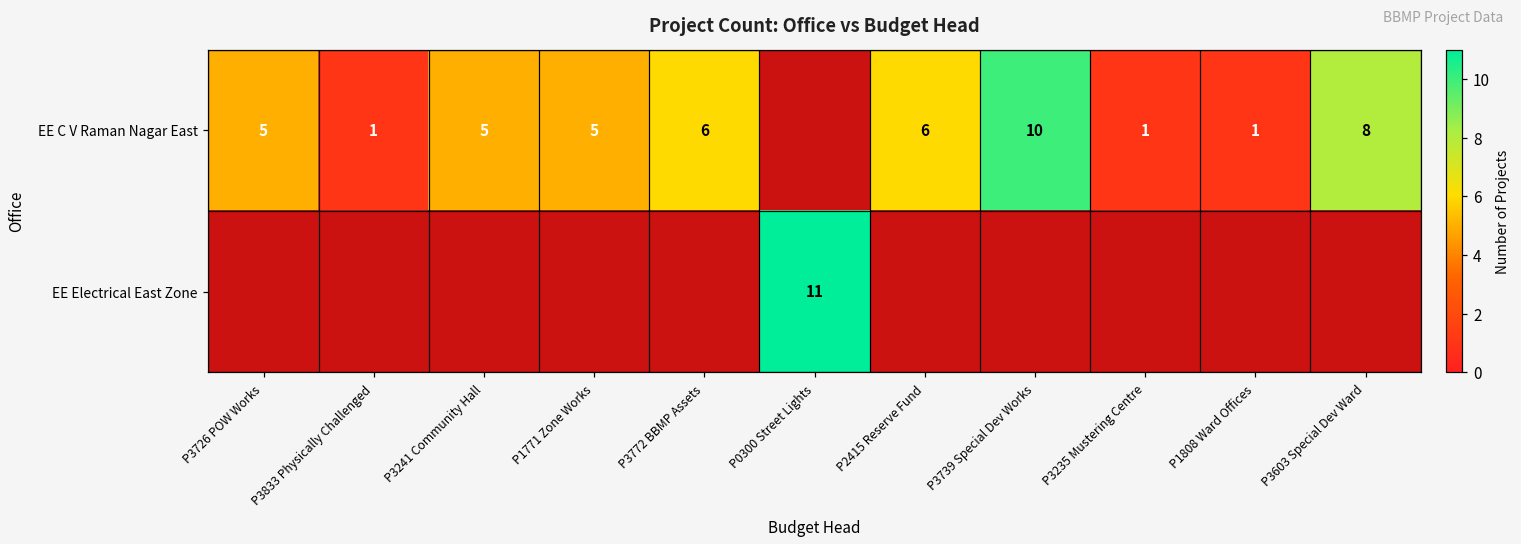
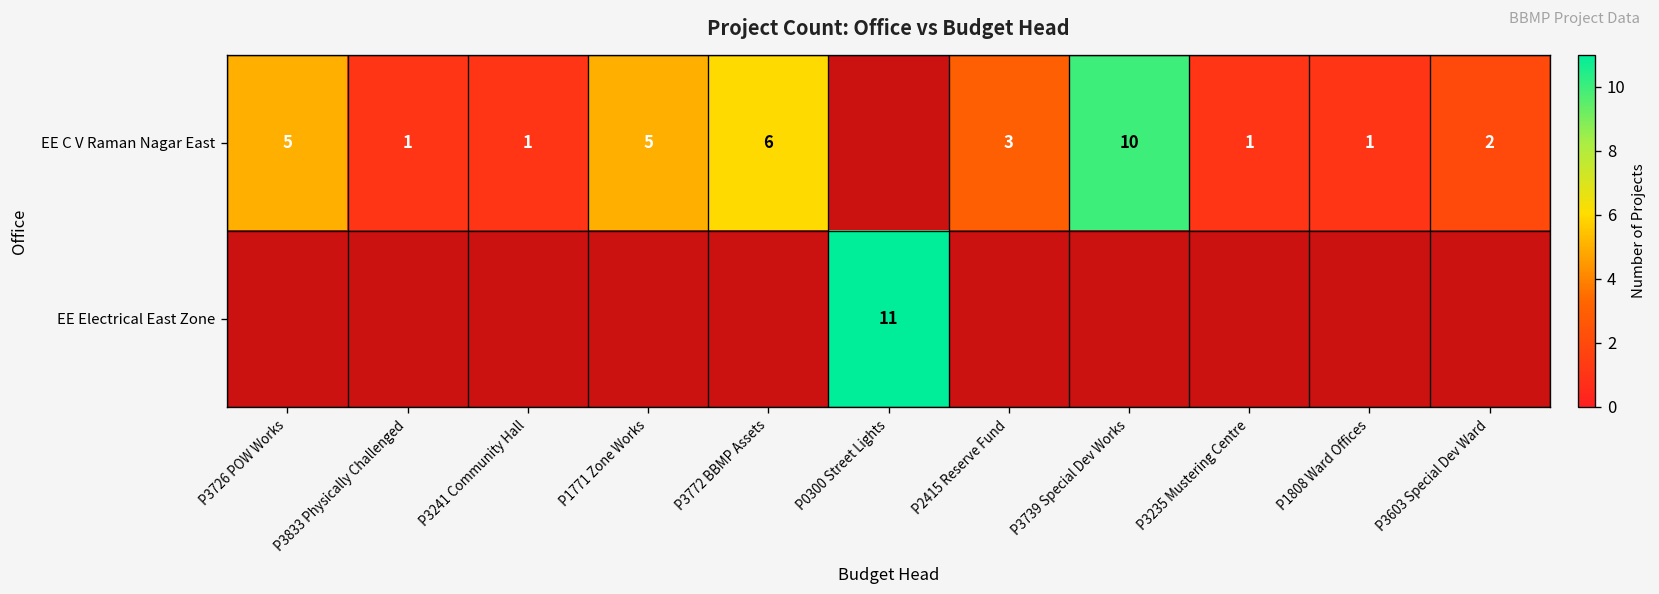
EE C V Raman Nagar East, P3241 Community Hall: 5 -> 1
EE C V Raman Nagar East, P2415 Reserve Fund: 6 -> 3
EE C V Raman Nagar East, P3603 Special Dev Ward: 8 -> 2
